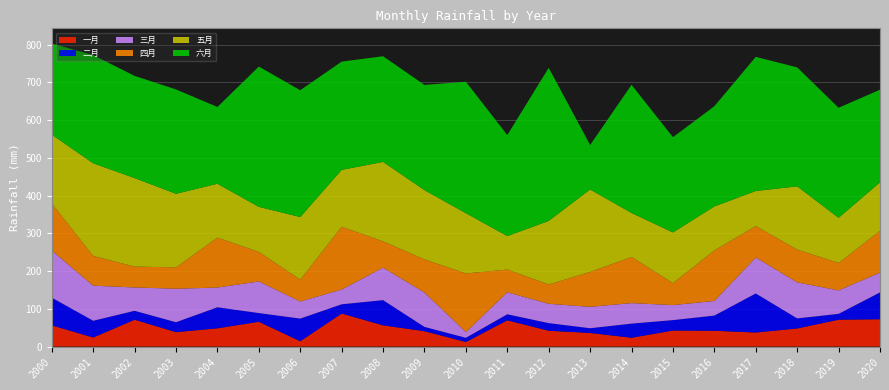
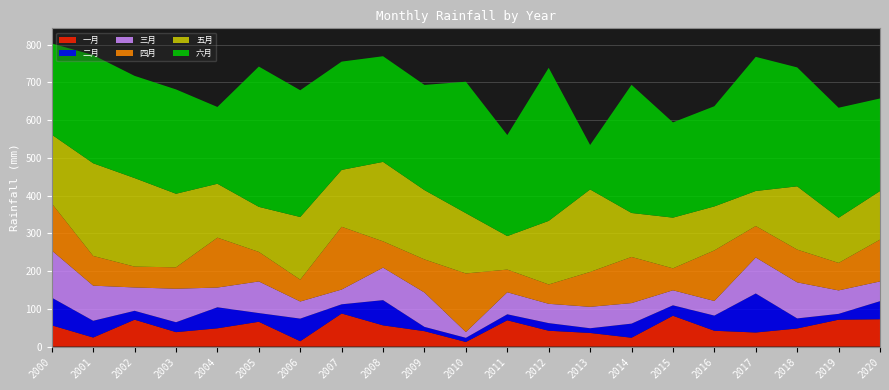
一月, 2015: 40 -> 80
二月, 2020: 70 -> 50
